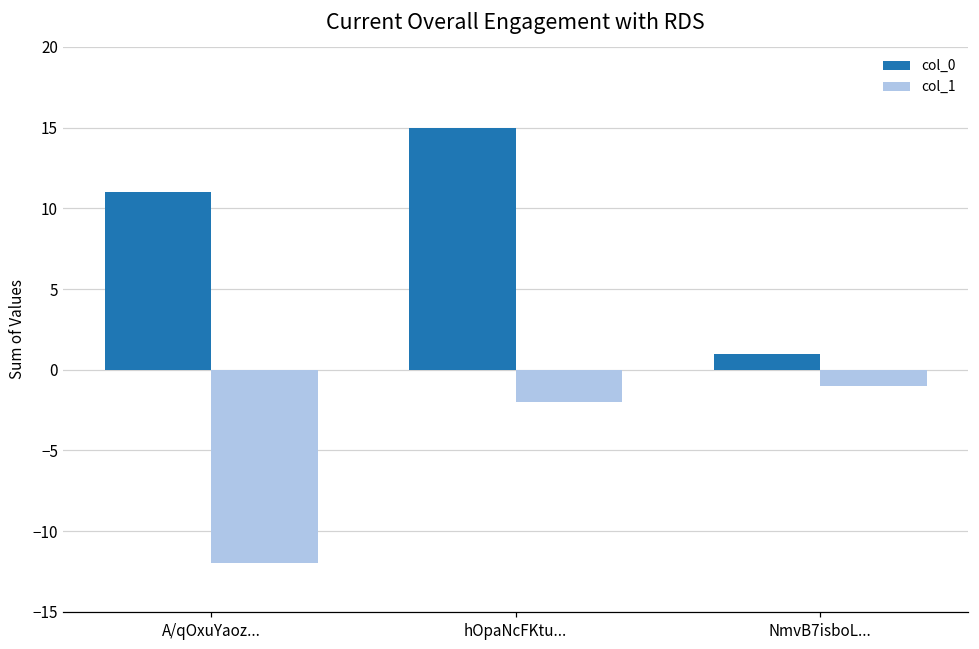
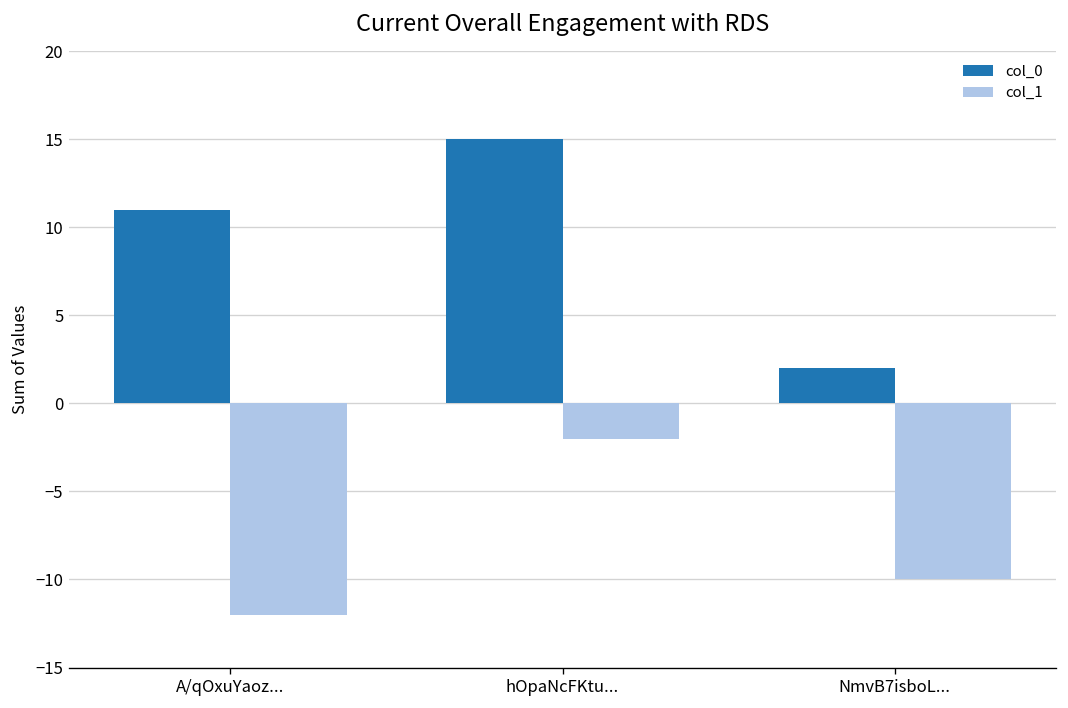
col_0, NmvB7isboL...: 1 -> 2
col_1, NmvB7isboL...: -1 -> -10
